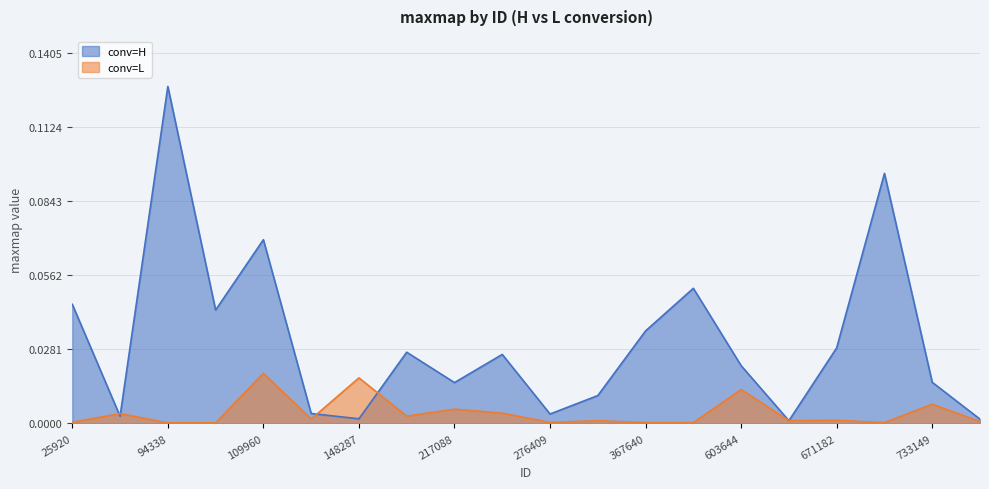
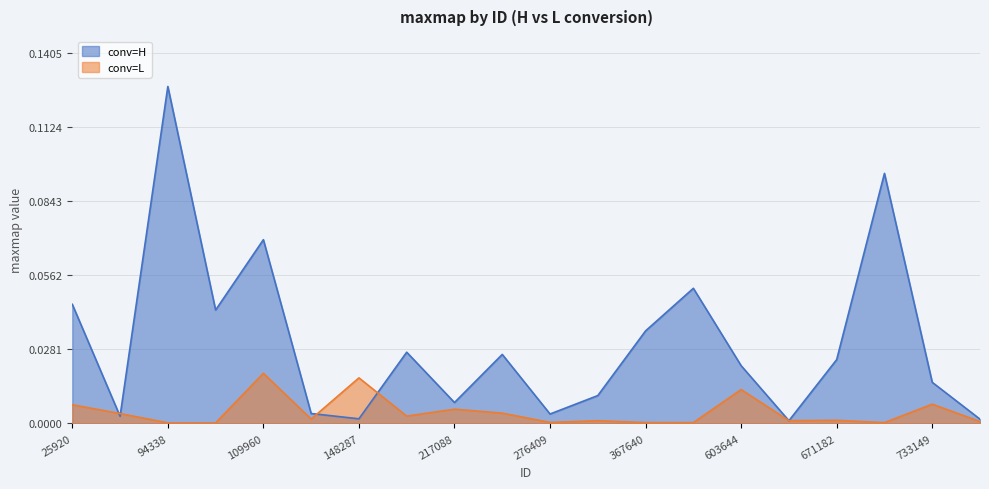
conv=L, 25920: 0.000 -> 0.007
conv=H, 217088: 0.015 -> 0.008
conv=H, 671182: 0.029 -> 0.024
